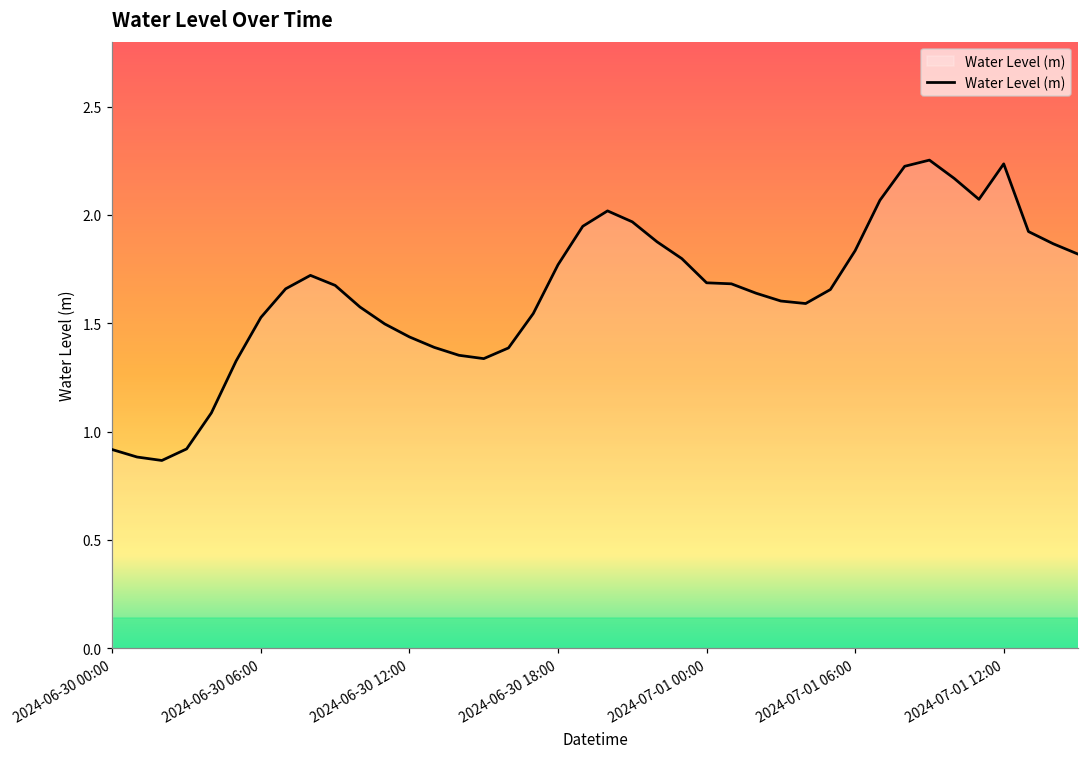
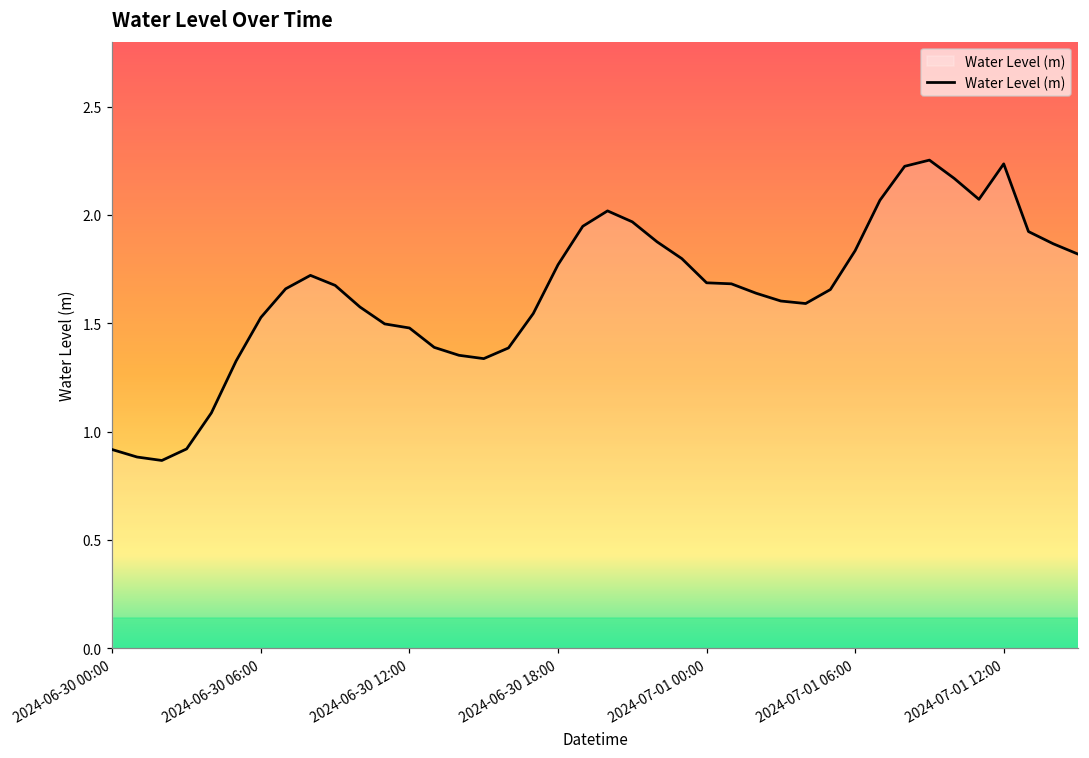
2024-06-30 12:00: 1.44 -> 1.48
